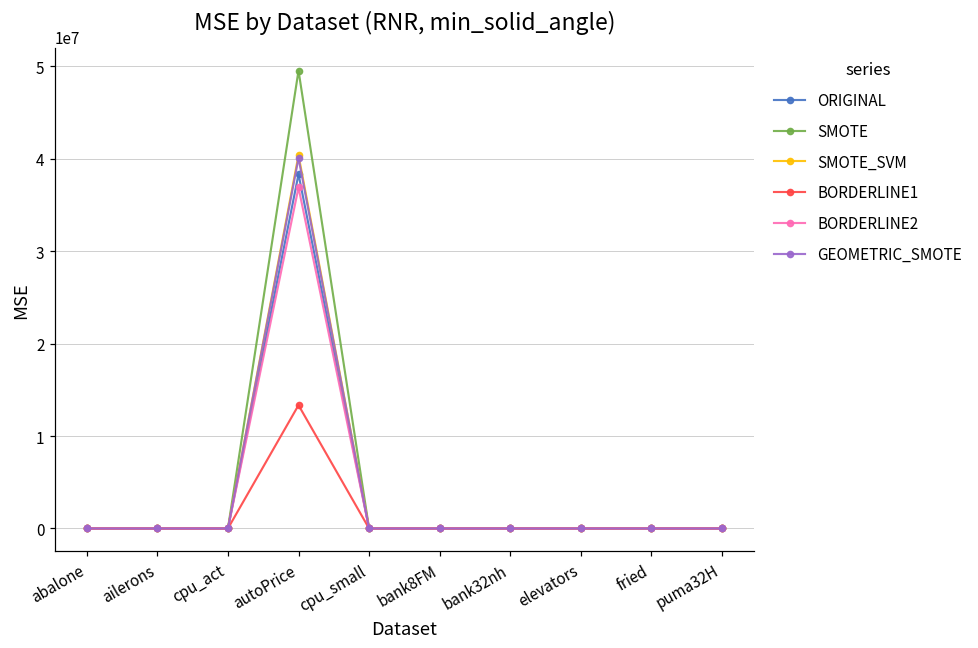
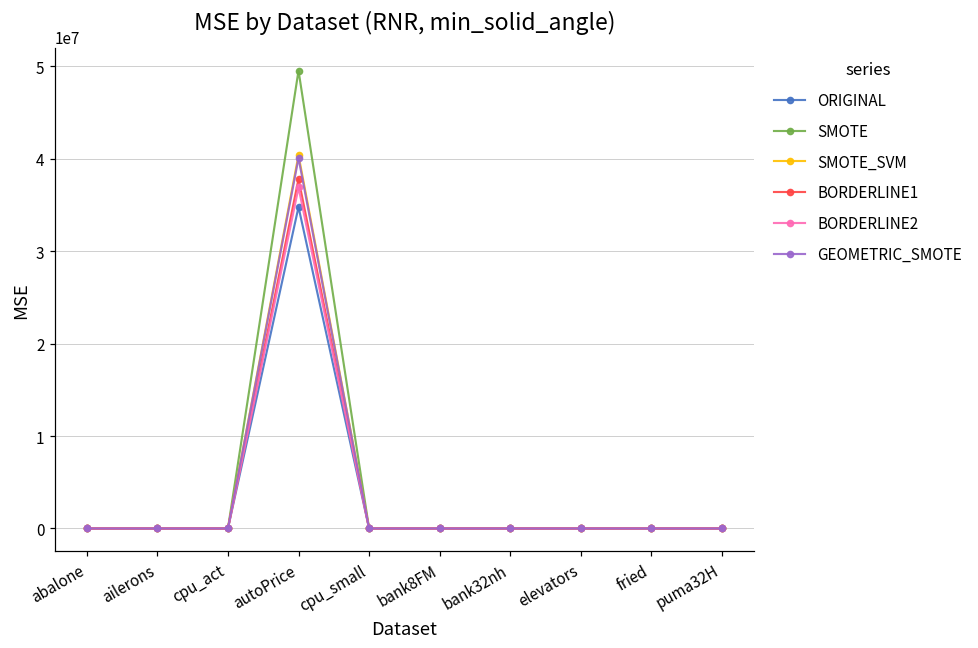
ORIGINAL, autoPrice: 38000000 -> 35000000
BORDERLINE1, autoPrice: 13000000 -> 38000000
